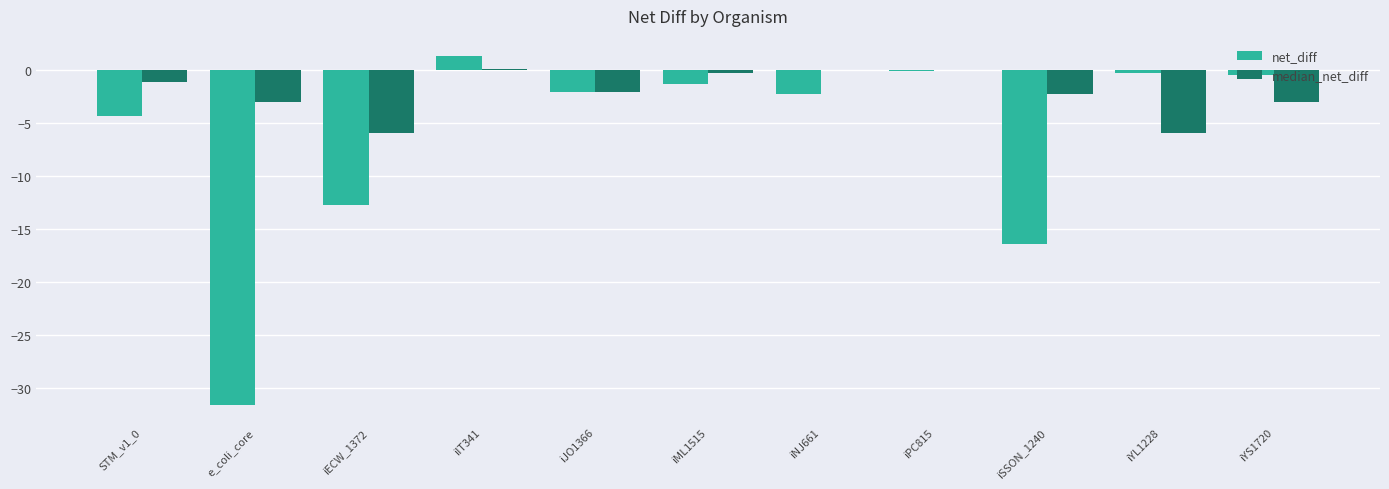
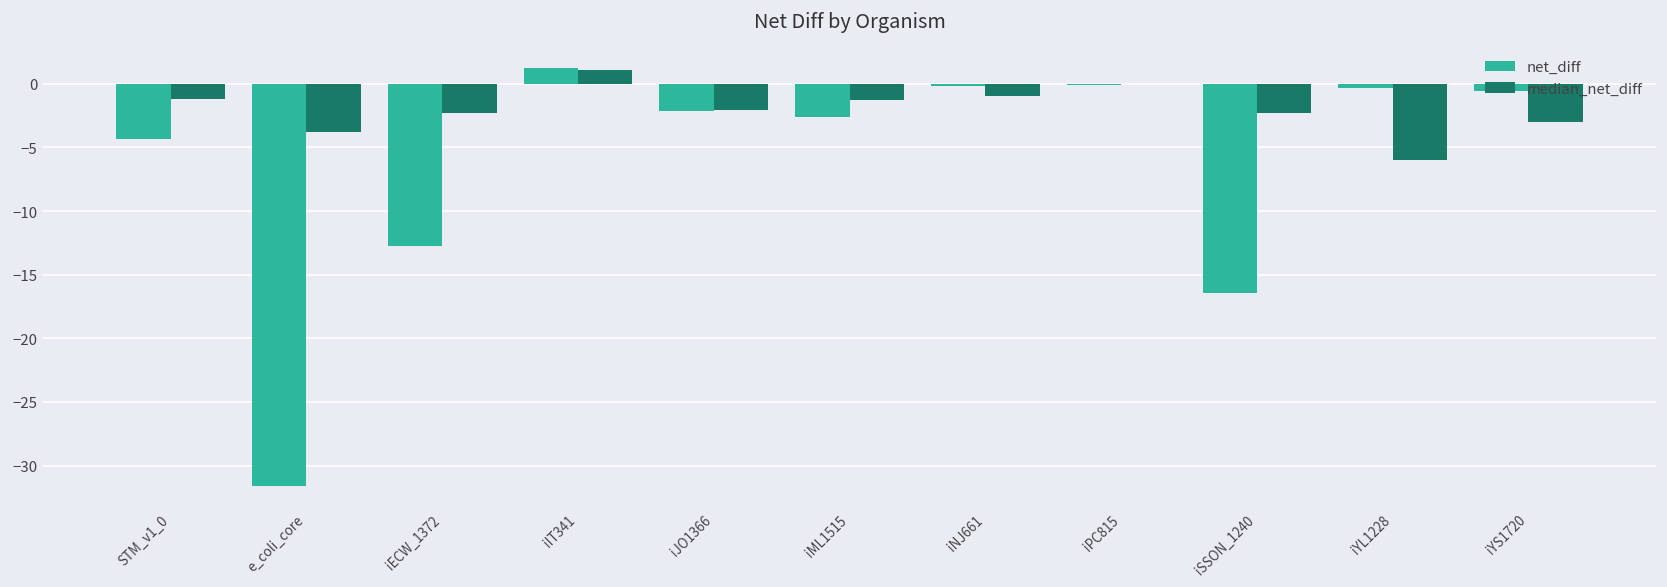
median_net_diff, e_coli_core: -3.0 -> -3.8
median_net_diff, iECW_1372: -6.0 -> -2.3
median_net_diff, iIT341: 0.0 -> 1.0
net_diff, iML1515: -1.3 -> -2.6
median_net_diff, iML1515: -0.3 -> -1.3
net_diff, iNJ661: -2.3 -> -0.2
median_net_diff, iNJ661: 0 -> -1
